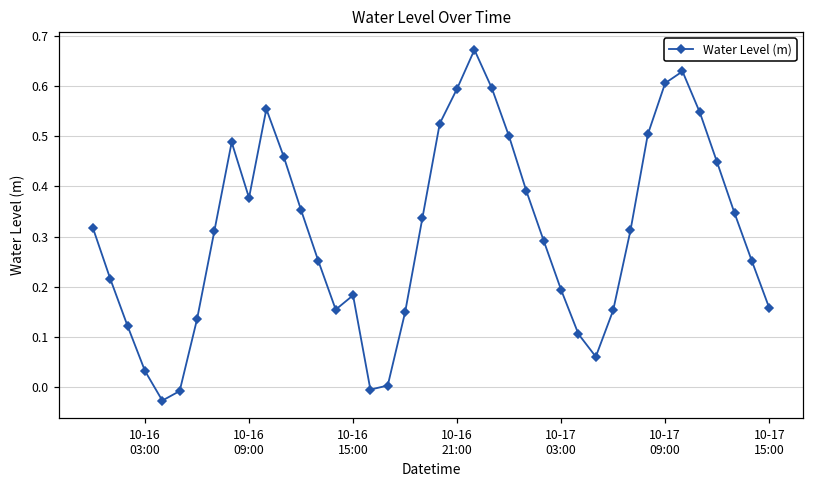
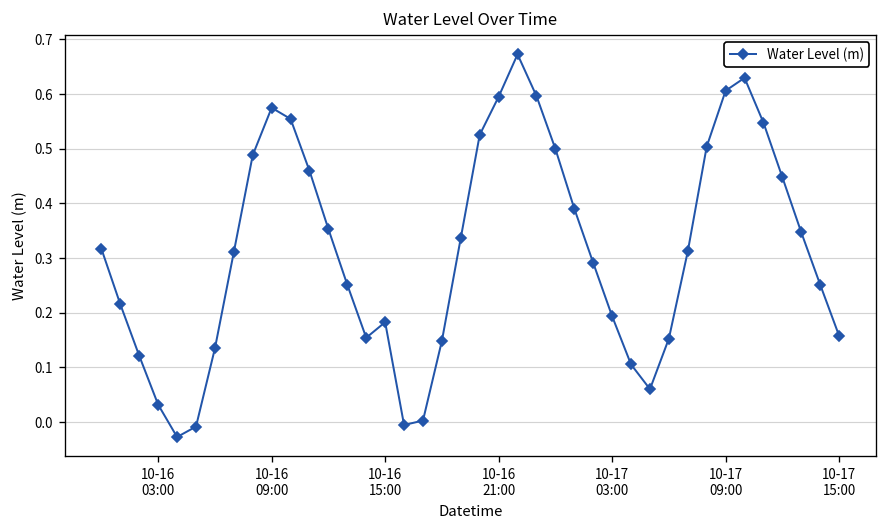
10-16 09:00: 0.38 -> 0.57
